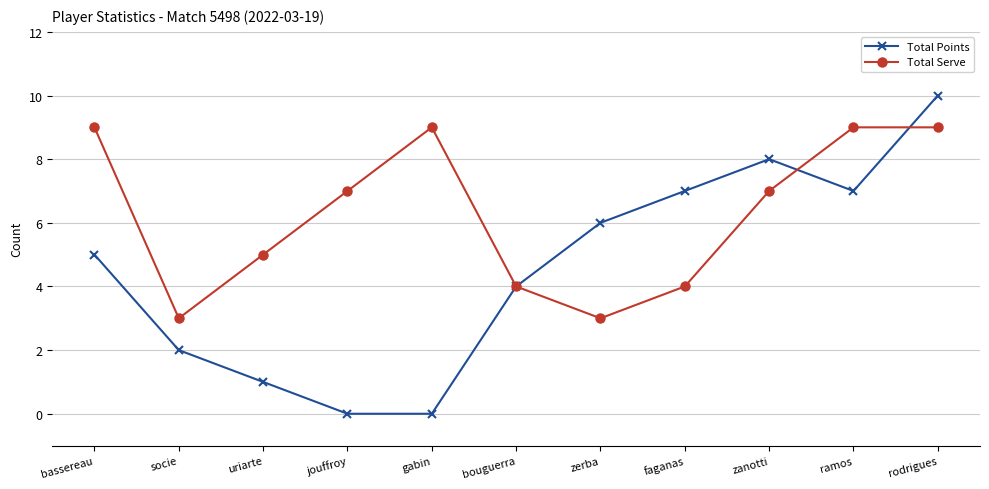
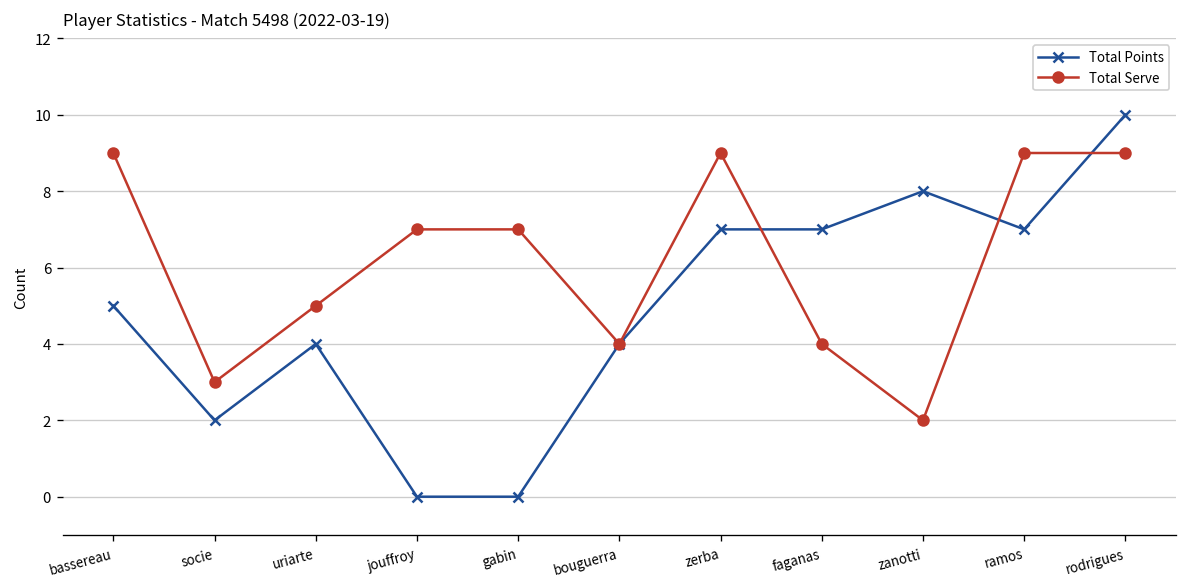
Total Points, uriarte: 1 -> 4
Total Serve, gabin: 9 -> 7
Total Points, zerba: 6 -> 7
Total Serve, zerba: 3 -> 9
Total Serve, zanotti: 7 -> 2
